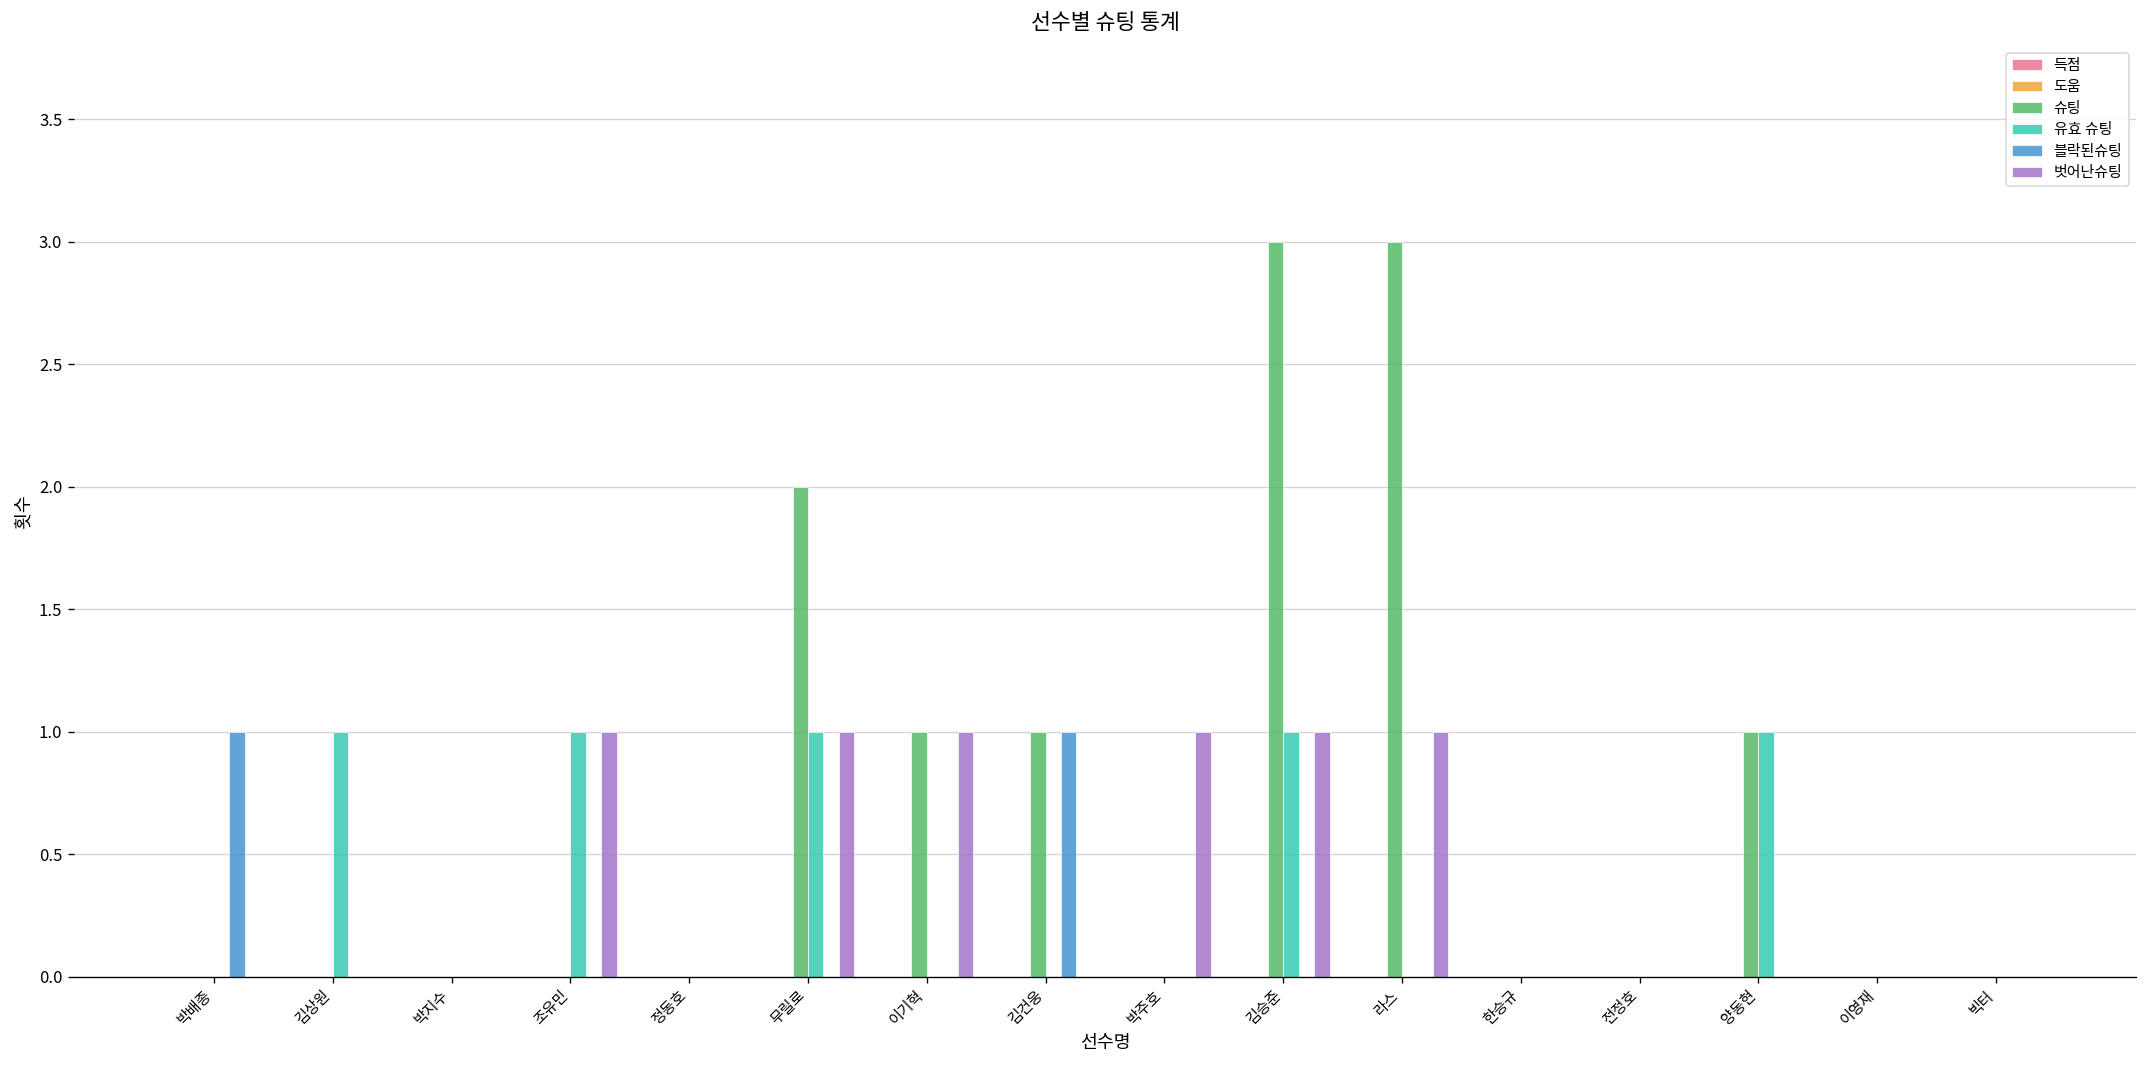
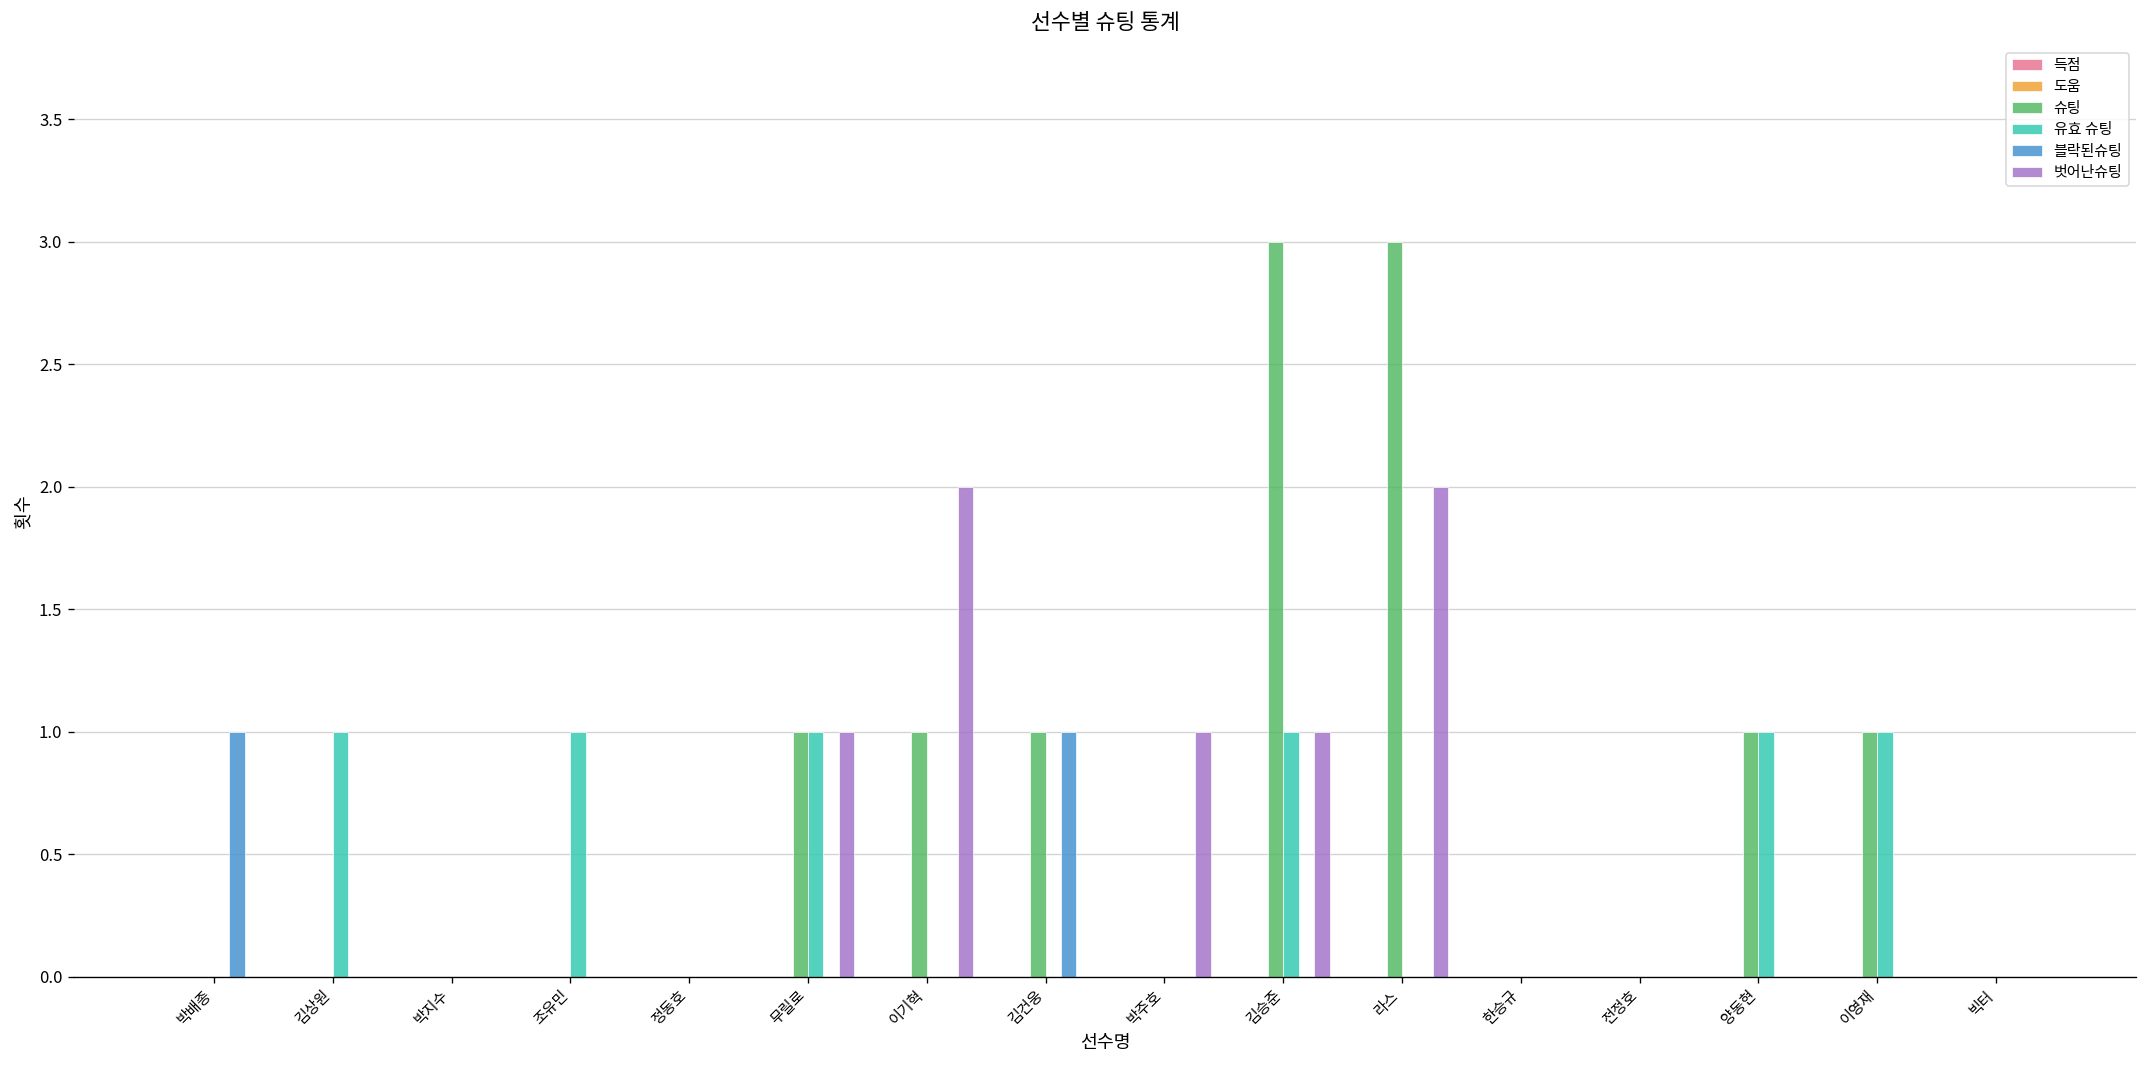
벗어난슈팅, 조유민: 1 -> 0
슈팅, 무릴로: 2 -> 1
벗어난슈팅, 이기혁: 1 -> 2
벗어난슈팅, 라스: 1 -> 2
슈팅, 이영재: 0 -> 1
유효 슈팅, 이영재: 0 -> 1
